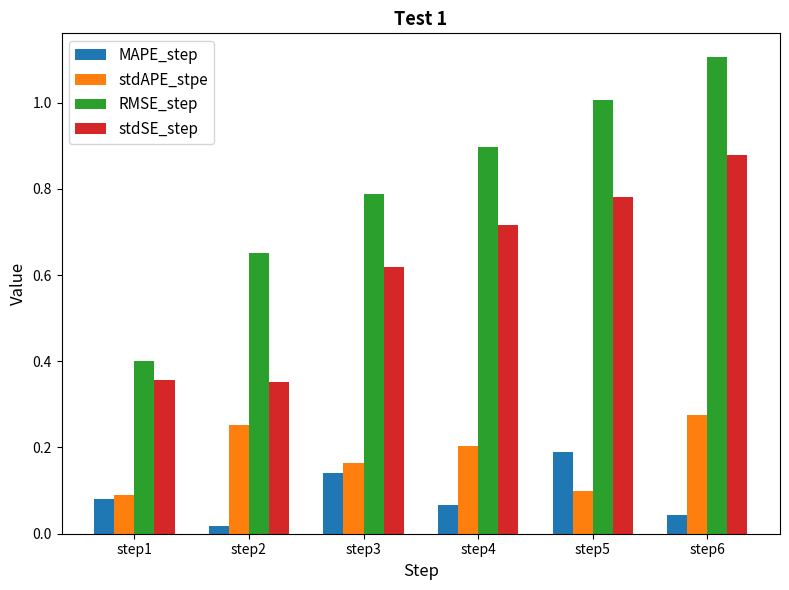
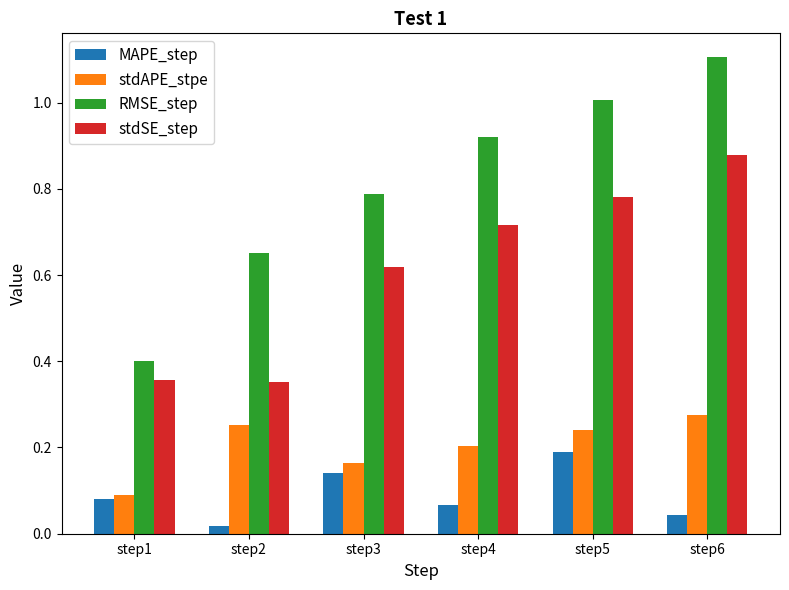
RMSE_step, step4: 0.90 -> 0.92
stdAPE_stpe, step5: 0.10 -> 0.24
